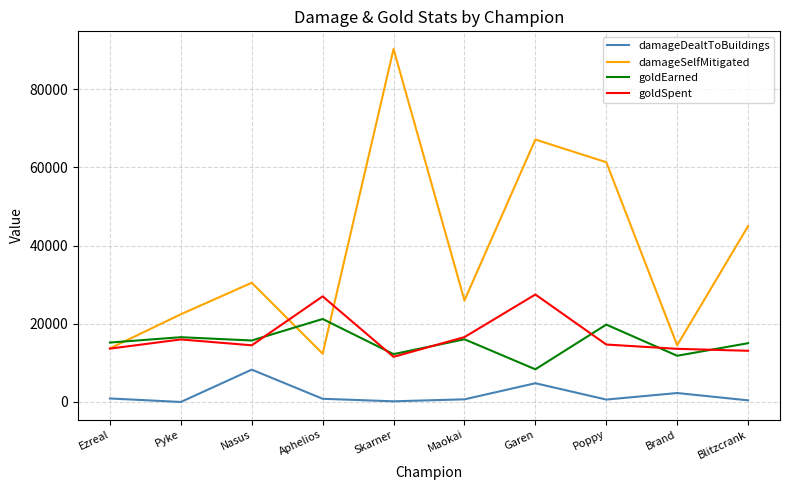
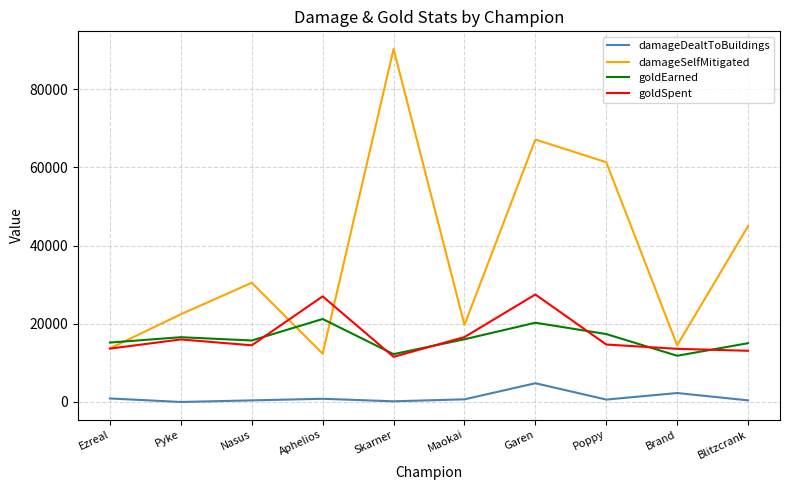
damageDealtToBuildings, Nasus: 8000 -> 0
damageSelfMitigated, Maokai: 26000 -> 20000
goldEarned, Garen: 8000 -> 20000
goldEarned, Poppy: 20000 -> 17000
